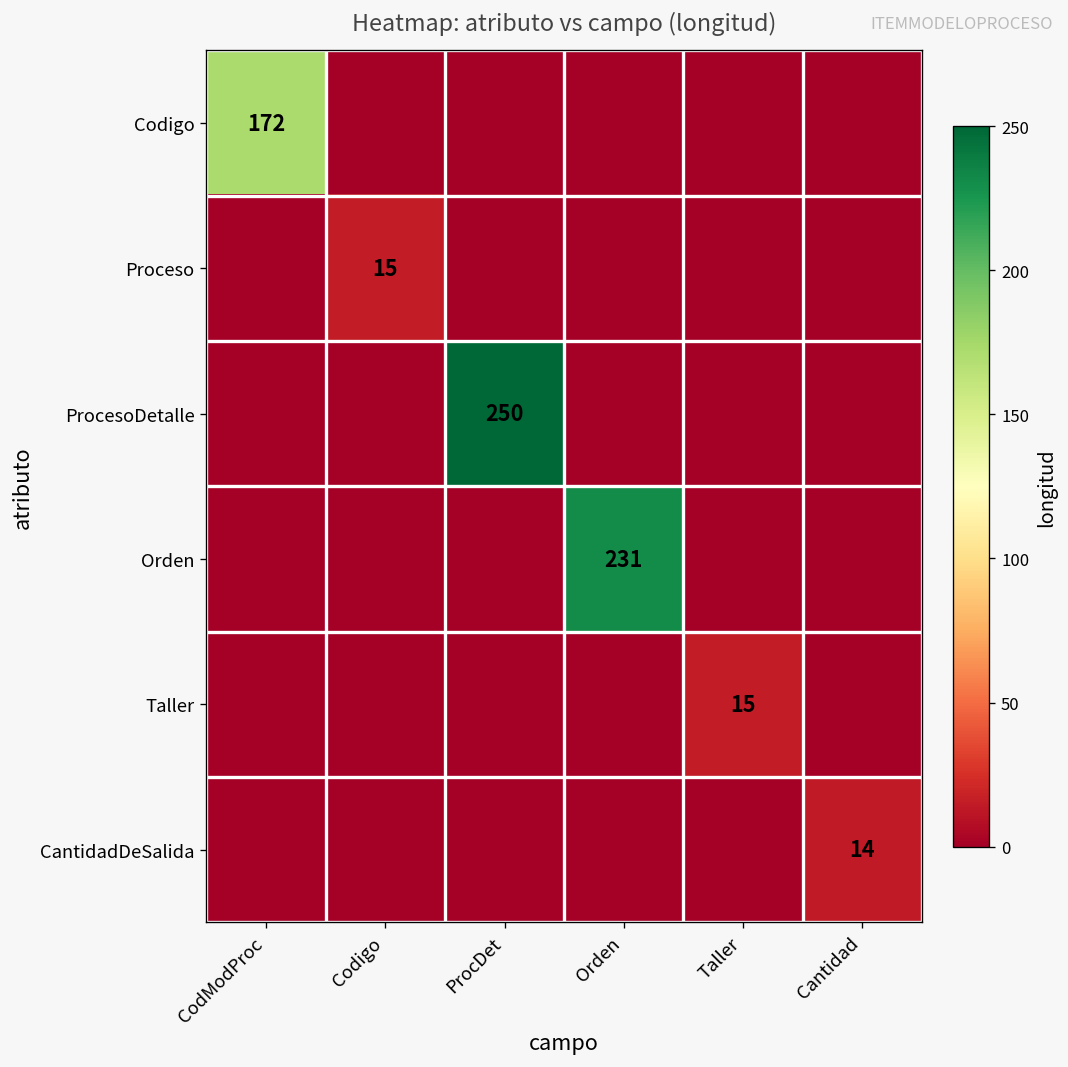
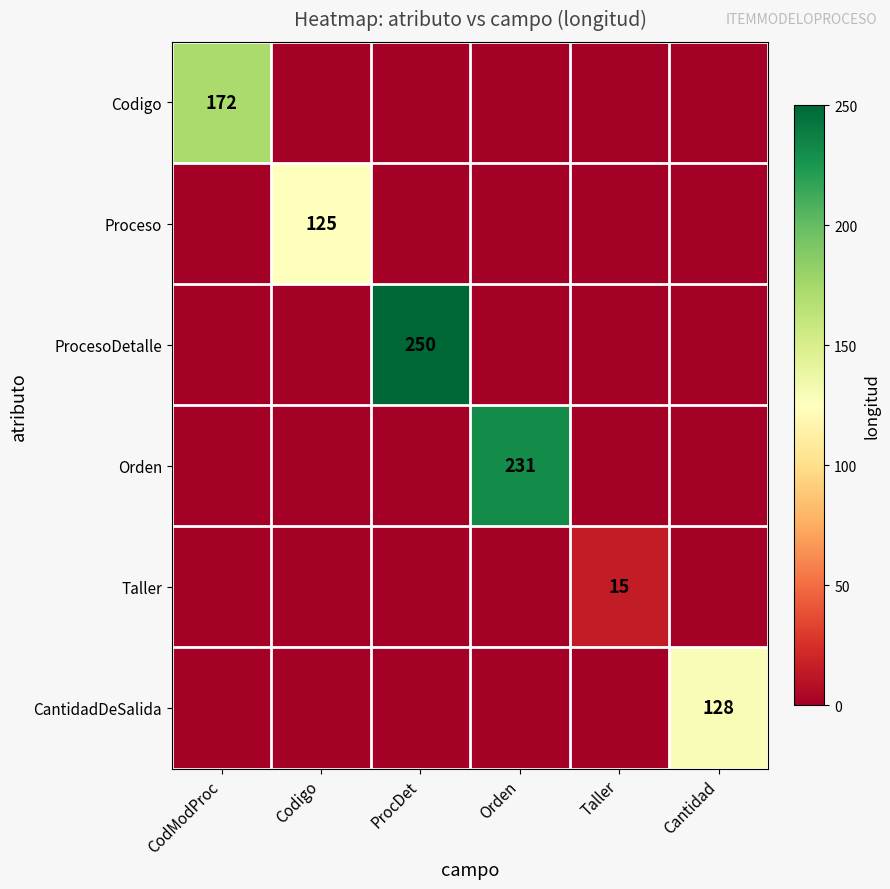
Proceso, Codigo: 15 -> 125
CantidadDeSalida, Cantidad: 14 -> 128
